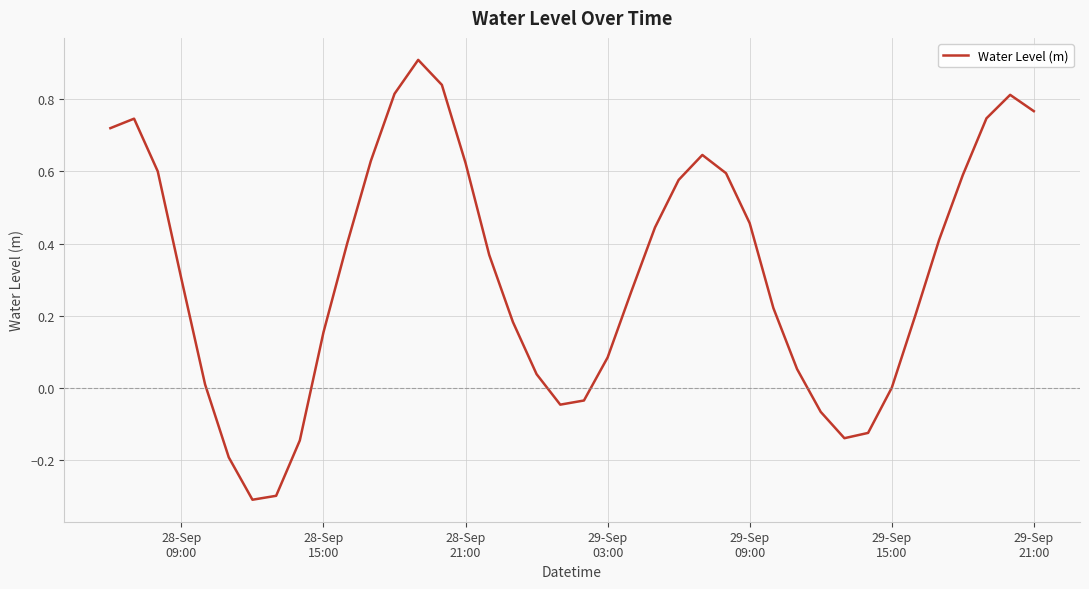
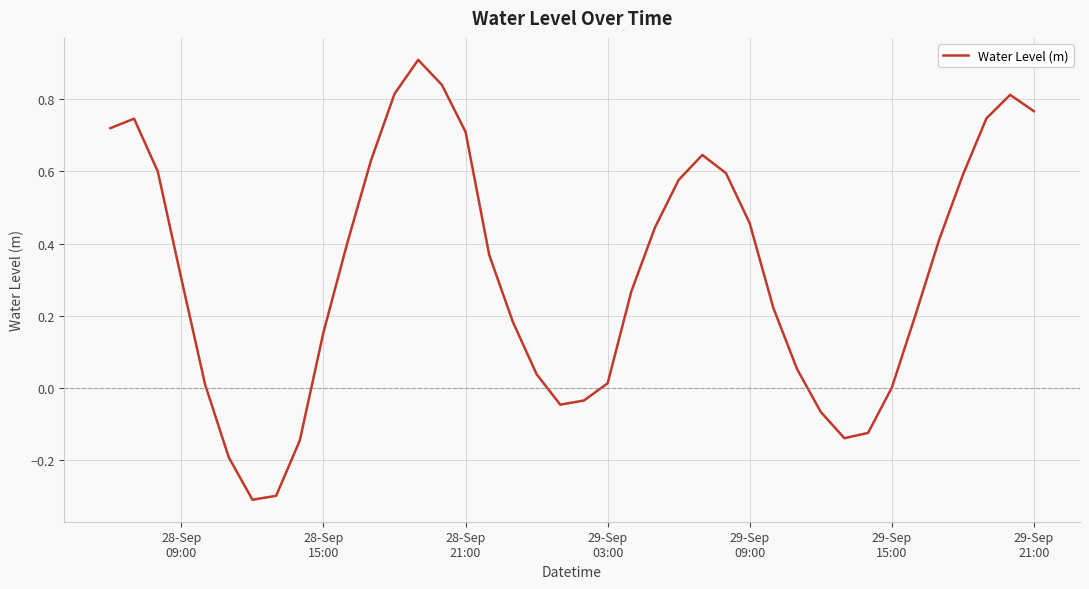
28-Sep 21:00: 0.62 -> 0.71
29-Sep 03:00: 0.08 -> 0.01
